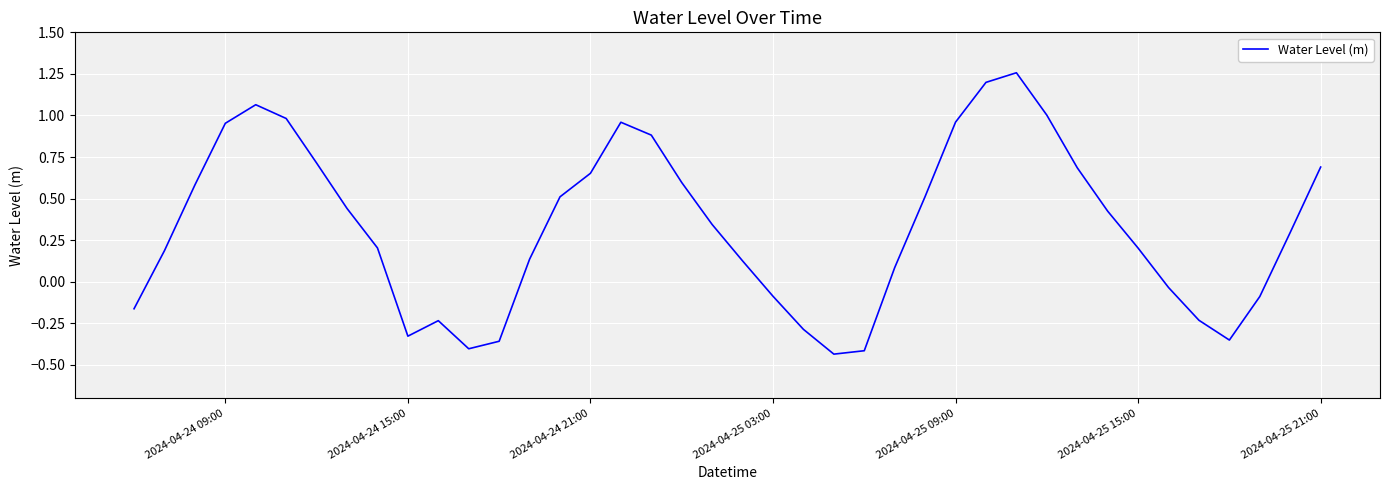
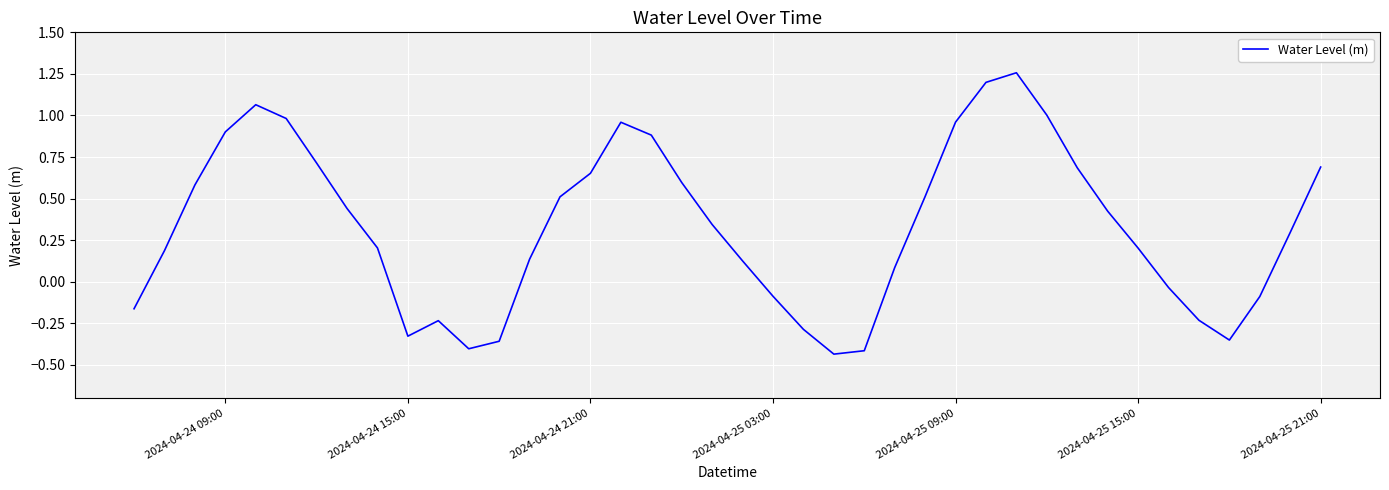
2024-04-24 09:00: 0.95 -> 0.90
